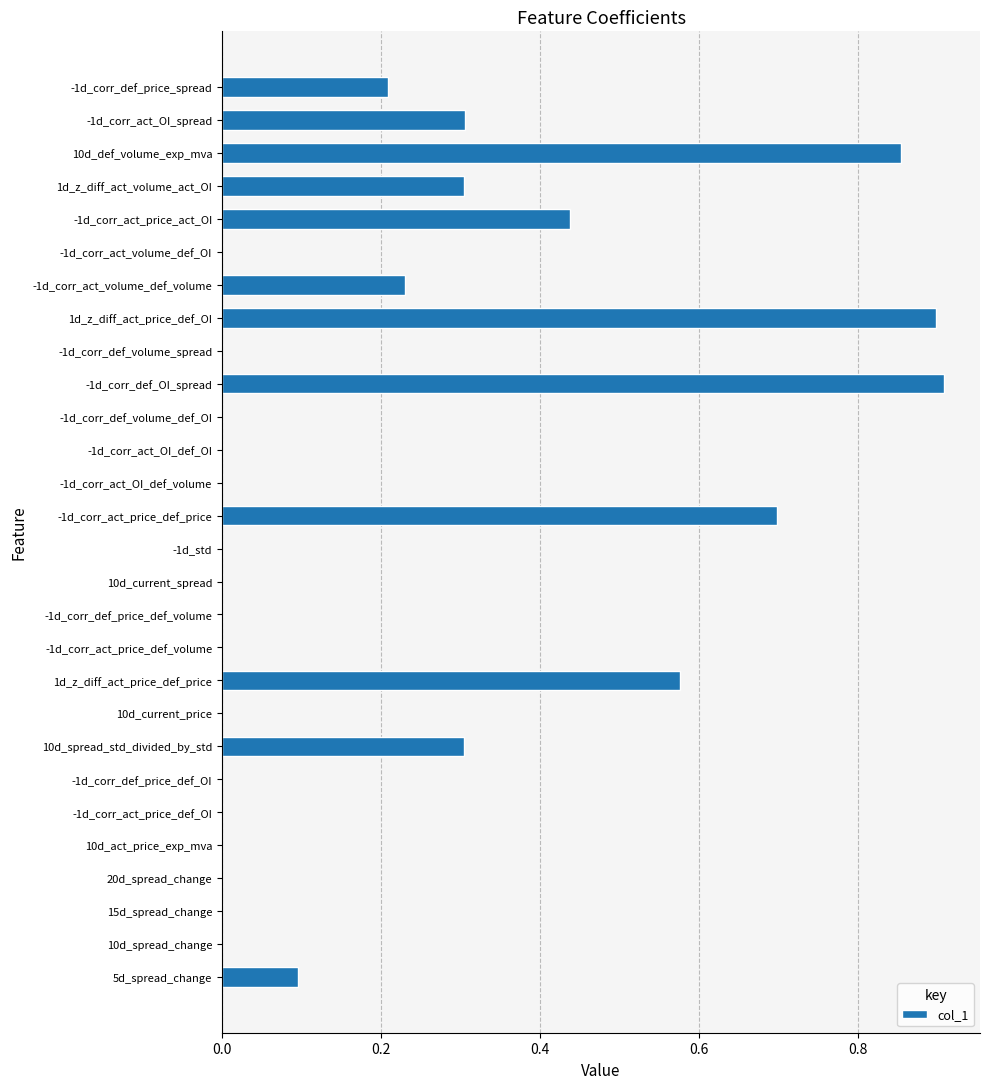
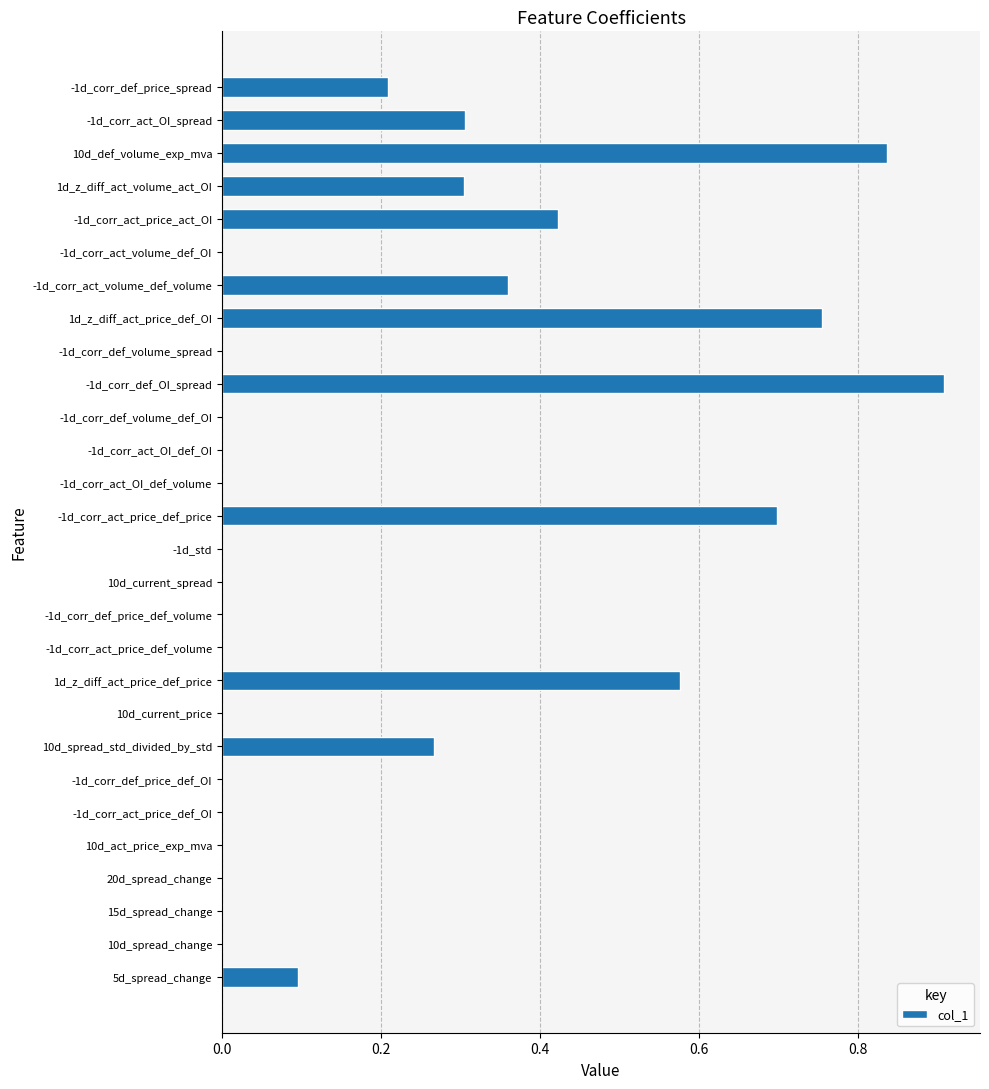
10d_def_volume_exp_mva: 0.85 -> 0.84
-1d_corr_act_price_act_OI: 0.44 -> 0.42
-1d_corr_act_volume_def_volume: 0.23 -> 0.36
1d_z_diff_act_price_def_OI: 0.90 -> 0.75
10d_spread_std_divided_by_std: 0.30 -> 0.27
